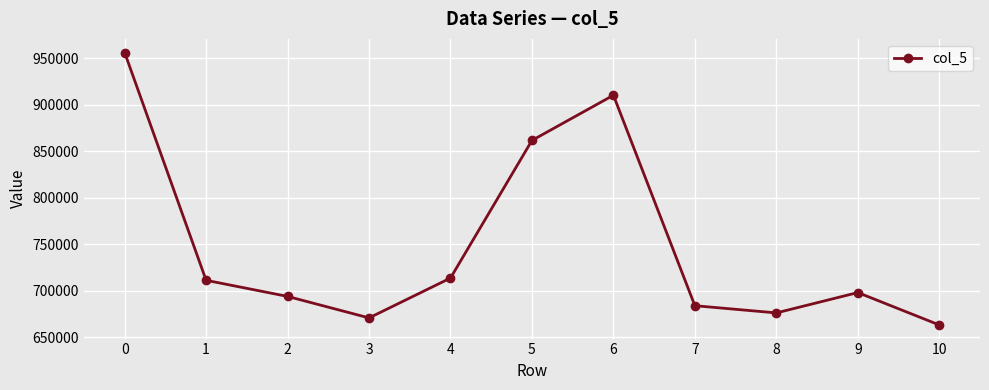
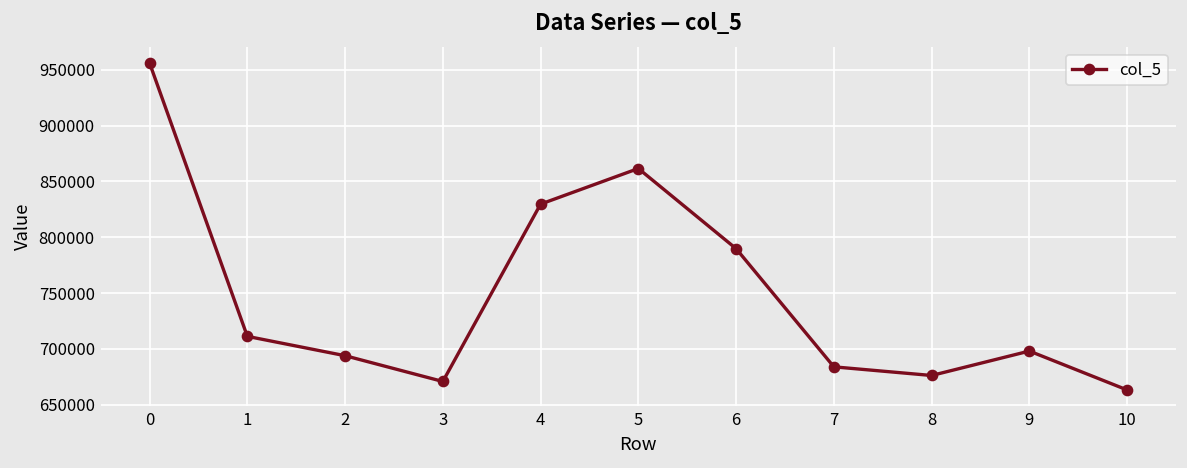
4: 710000 -> 830000
6: 910000 -> 790000
